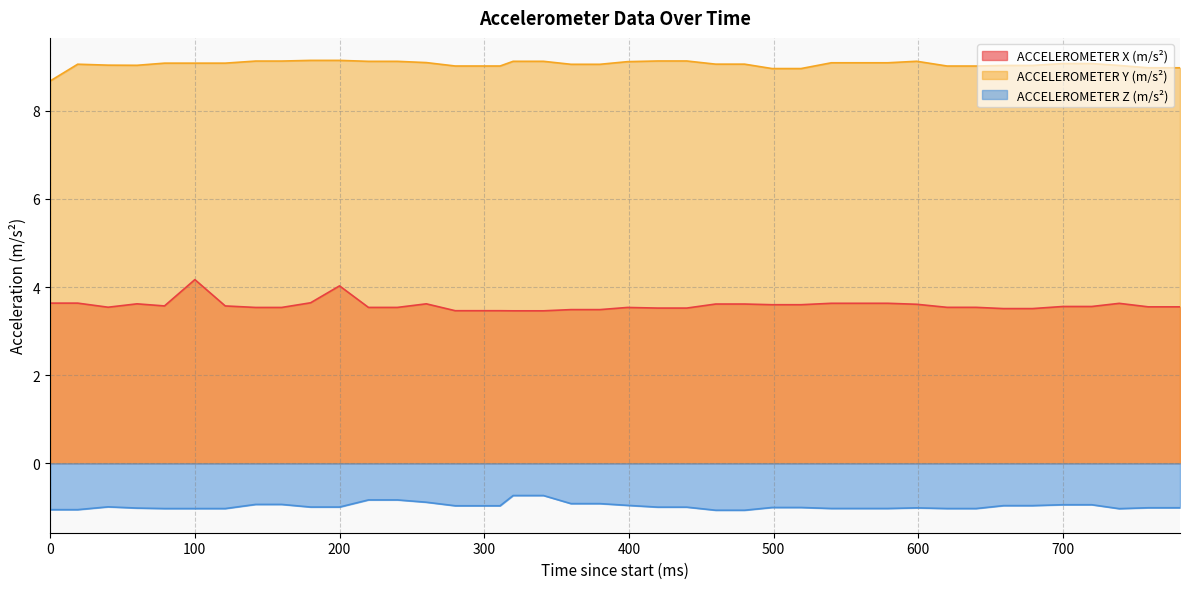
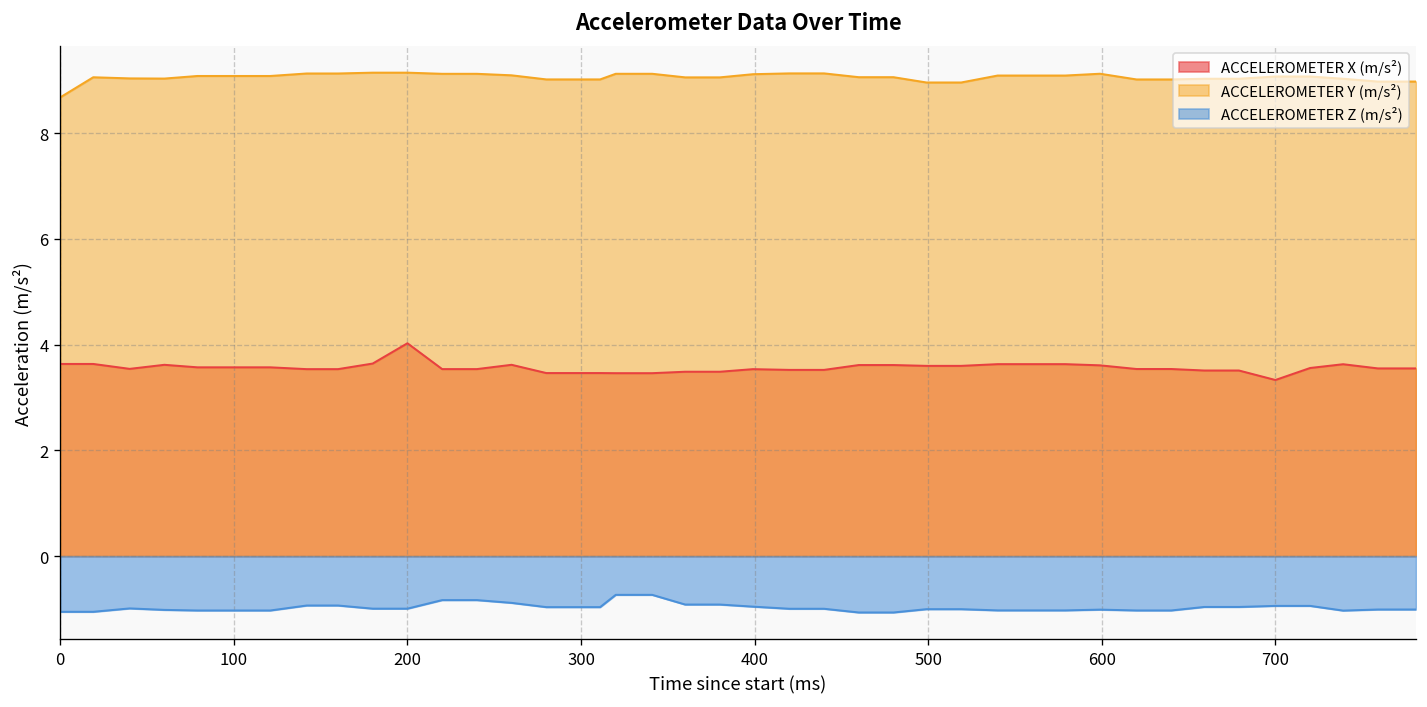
ACCELEROMETER X (m/s²), 100: 4.2 -> 3.6
ACCELEROMETER X (m/s²), 700: 3.6 -> 3.3
